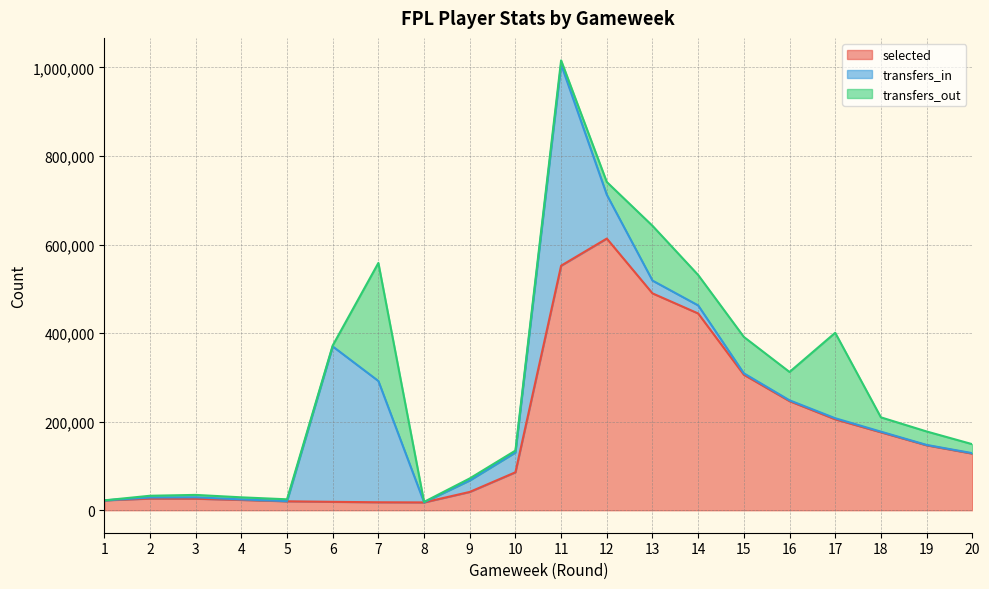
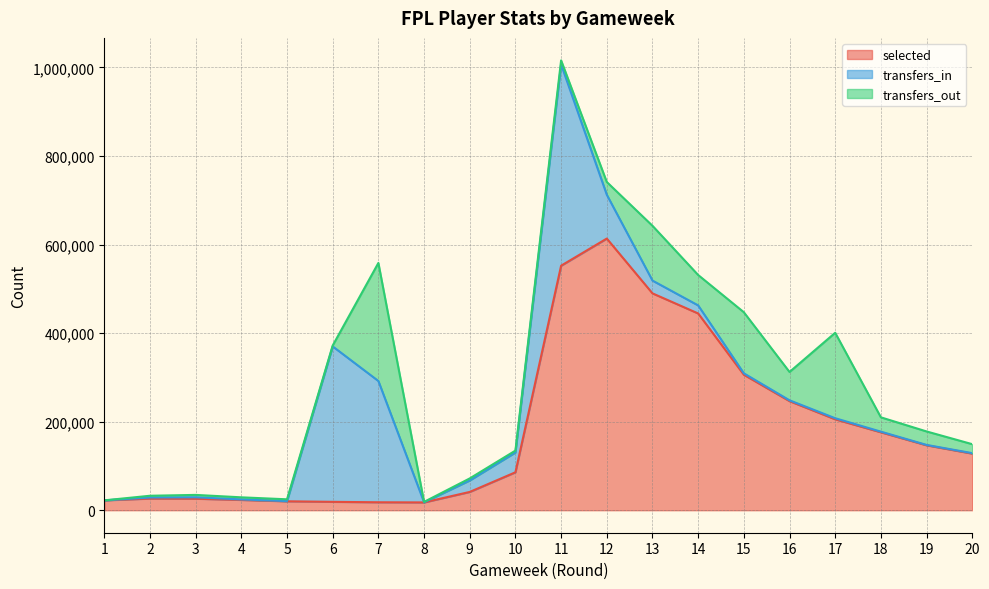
transfers_out, 15: 80,000 -> 140,000
